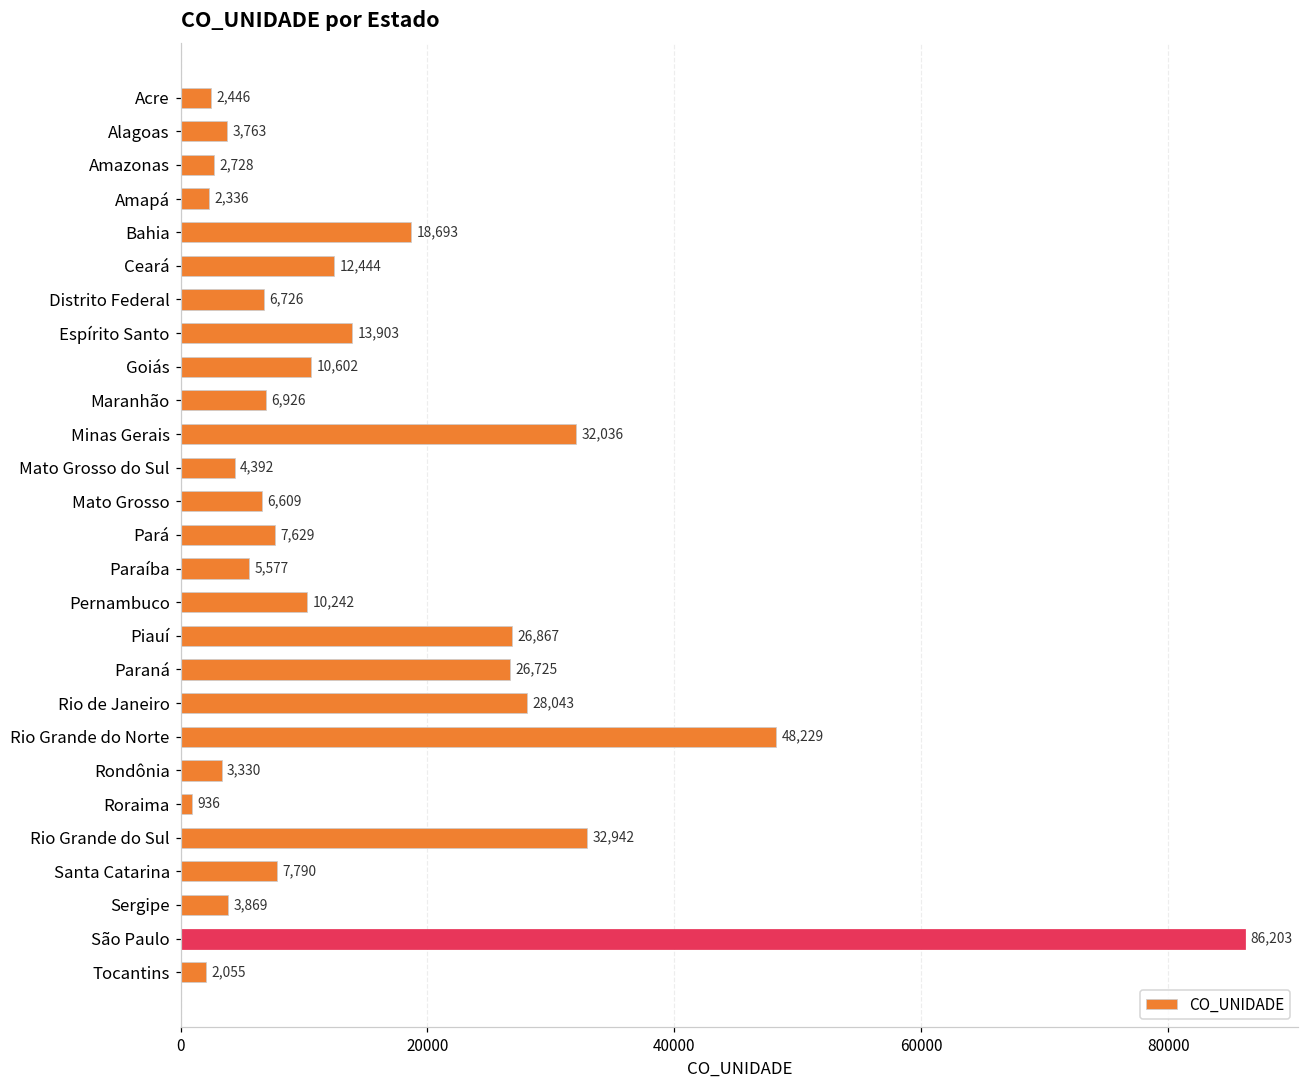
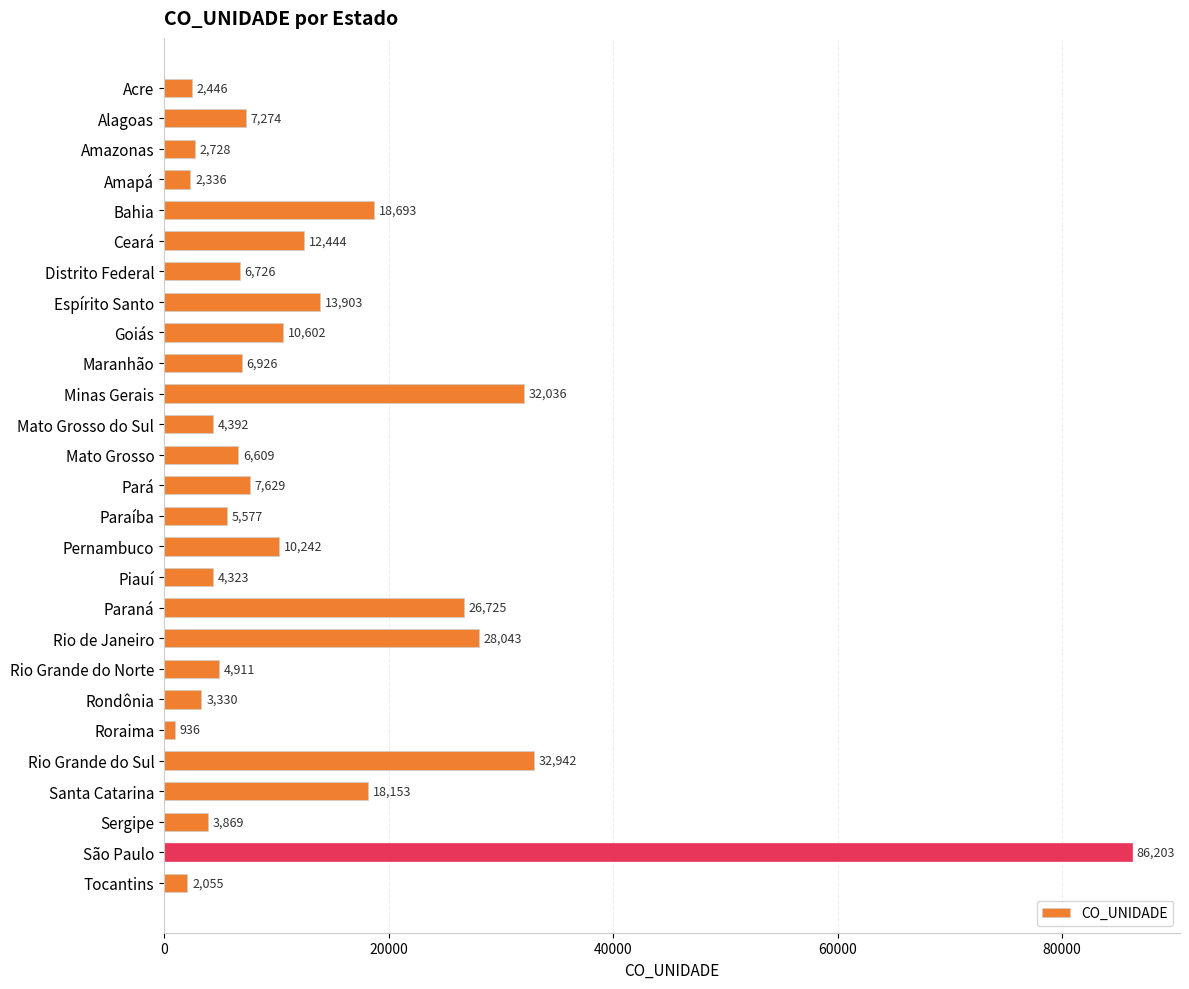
Alagoas: 3,763 -> 7,274
Piauí: 26,867 -> 4,323
Rio Grande do Norte: 48,229 -> 4,911
Santa Catarina: 7,790 -> 18,153
